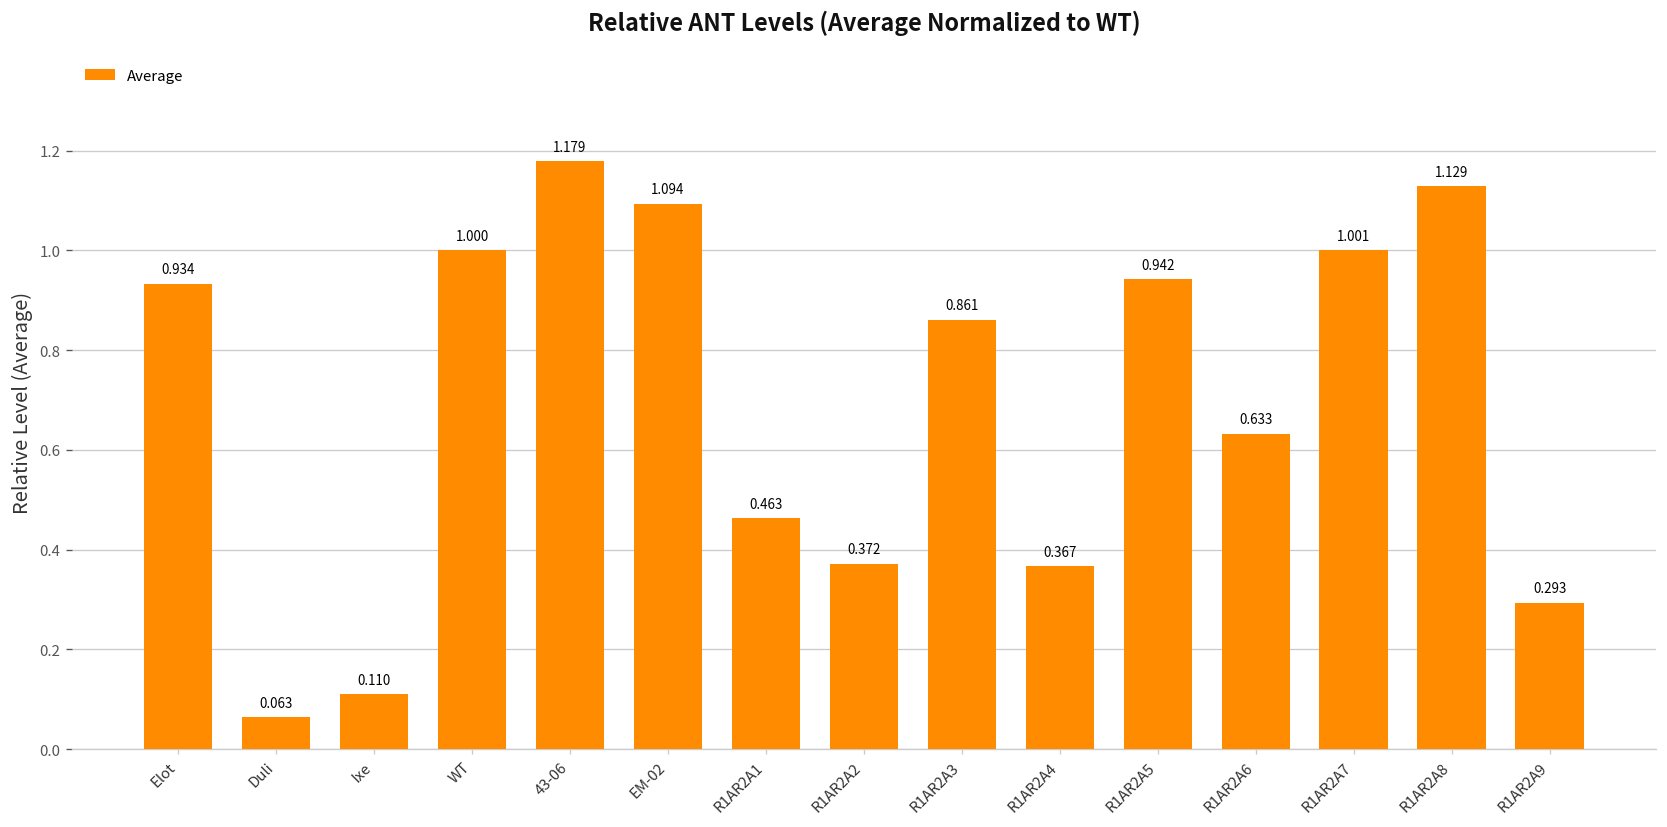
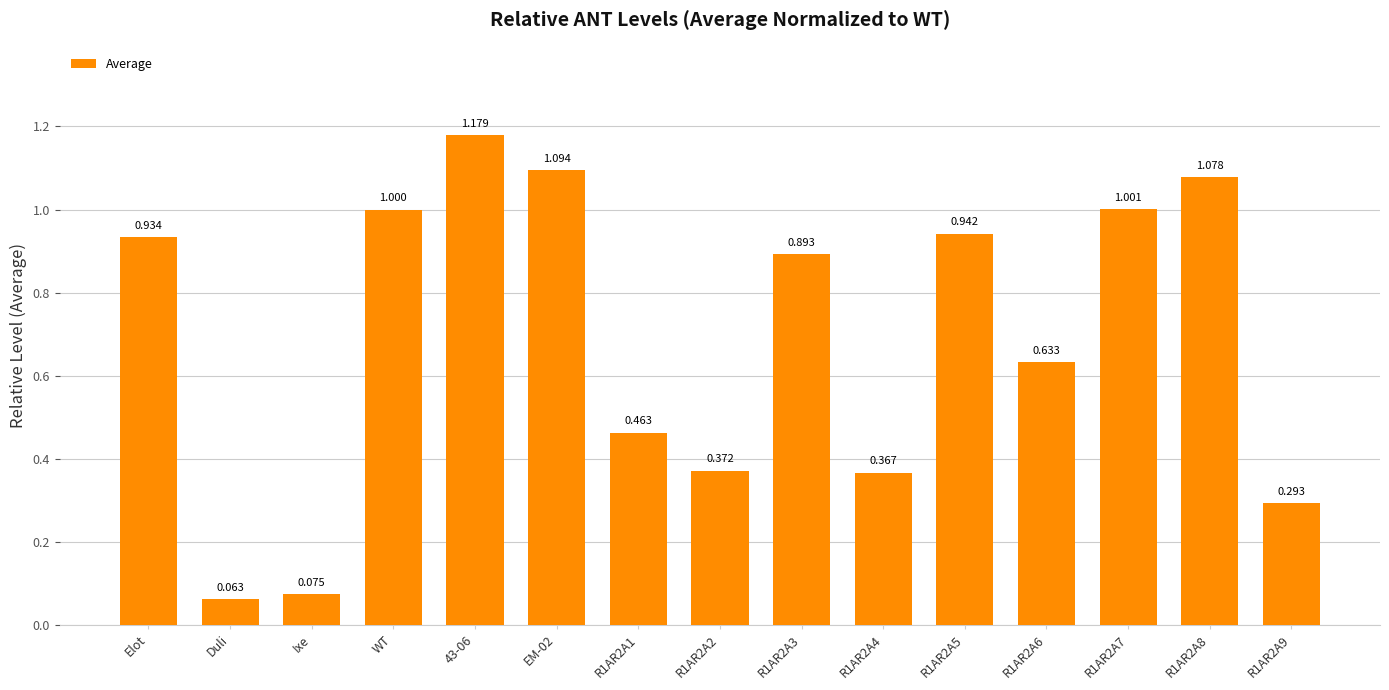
Ixe: 0.110 -> 0.075
R1AR2A3: 0.861 -> 0.893
R1AR2A8: 1.129 -> 1.078
